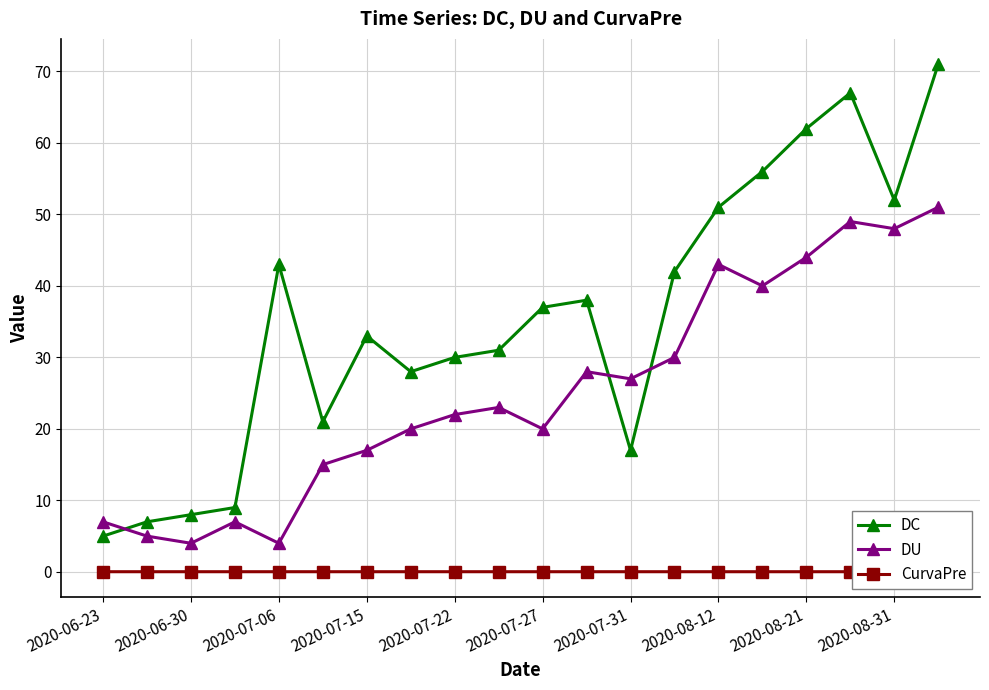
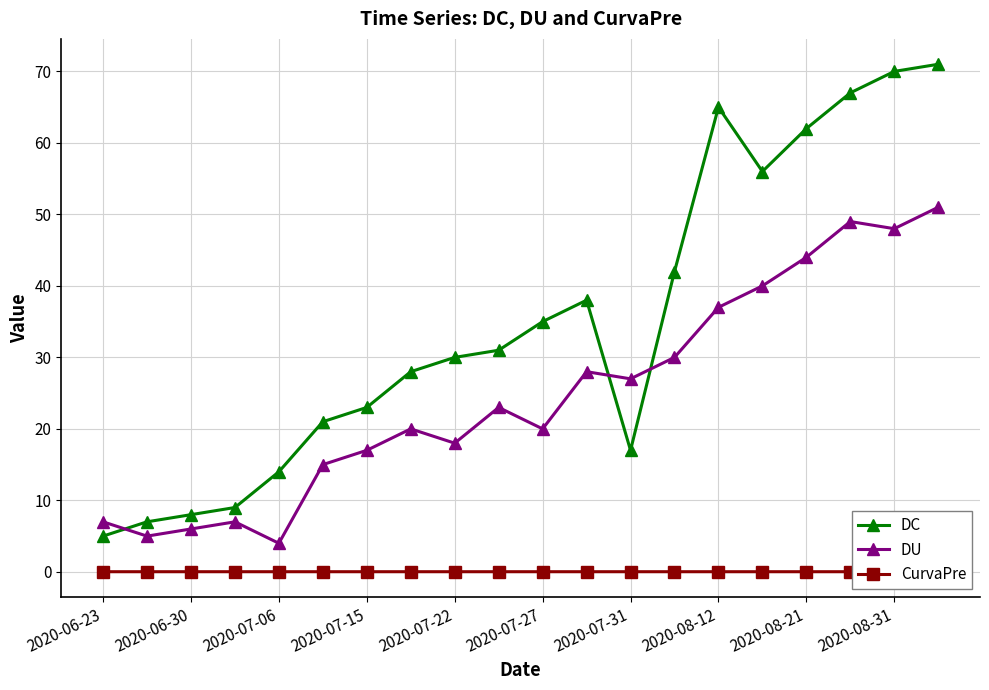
DU, 2020-06-30: 4 -> 6
DC, 2020-07-06: 43 -> 14
DC, 2020-07-15: 33 -> 23
DU, 2020-07-22: 22 -> 18
DC, 2020-07-27: 37 -> 35
DC, 2020-08-12: 51 -> 65
DU, 2020-08-12: 43 -> 37
DC, 2020-08-31: 52 -> 70
